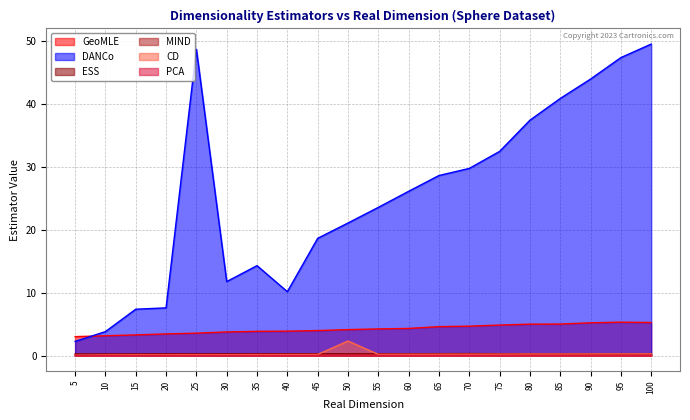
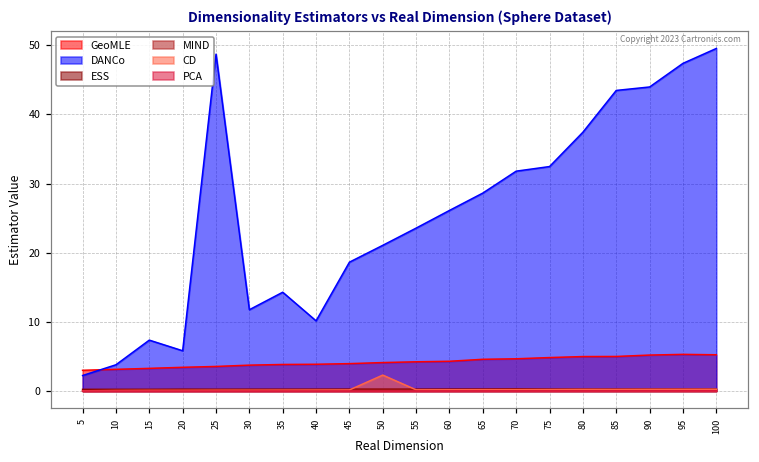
DANCo, 20: 8 -> 6
DANCo, 70: 30 -> 32
DANCo, 85: 41 -> 43
